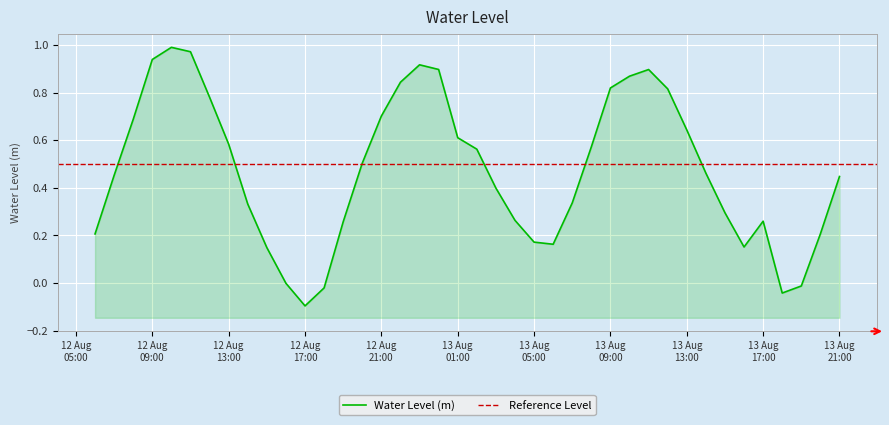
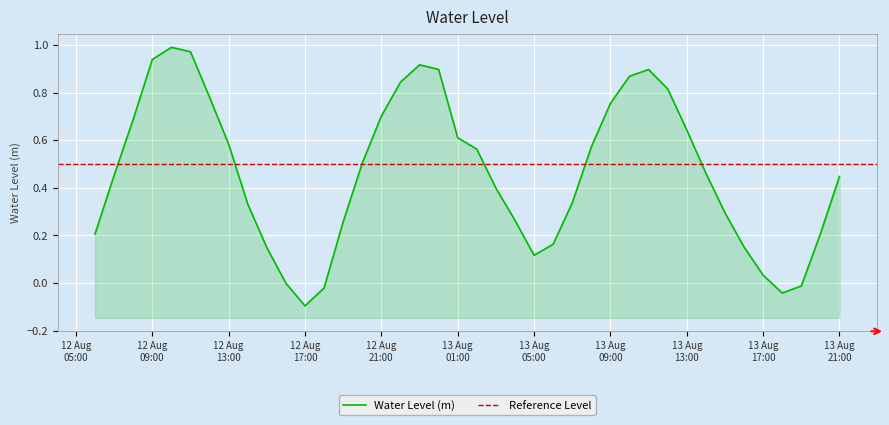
13 Aug 05:00: 0.17 -> 0.12
13 Aug 09:00: 0.82 -> 0.75
13 Aug 17:00: 0.26 -> 0.03
